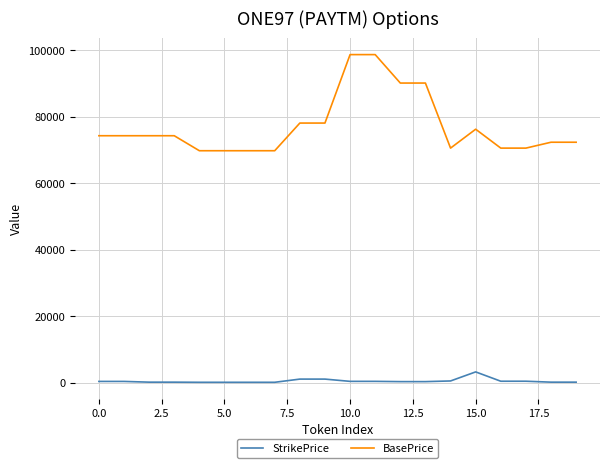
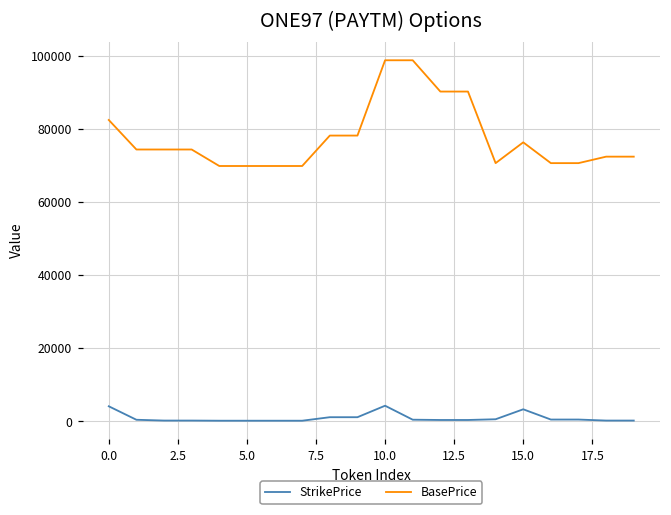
StrikePrice, 0.0: 0 -> 4000
BasePrice, 0.0: 74000 -> 82000
StrikePrice, 10.0: 0 -> 4000
